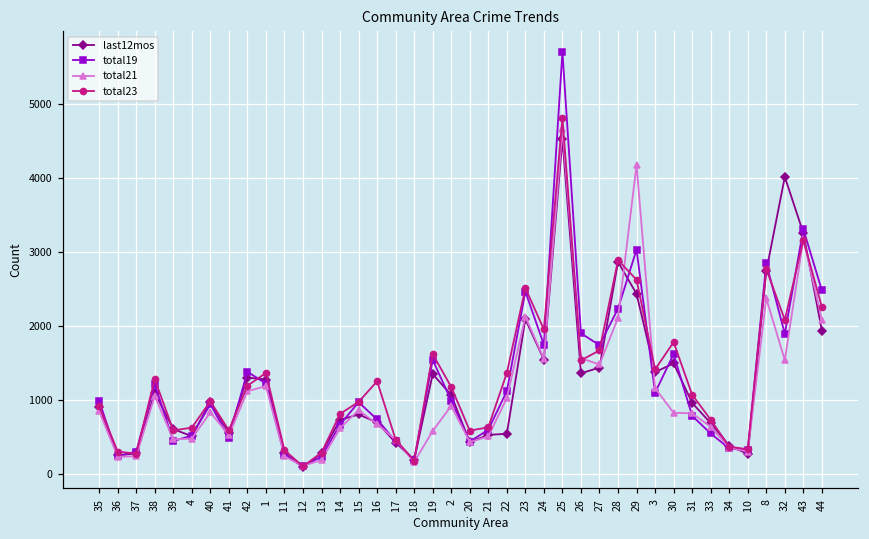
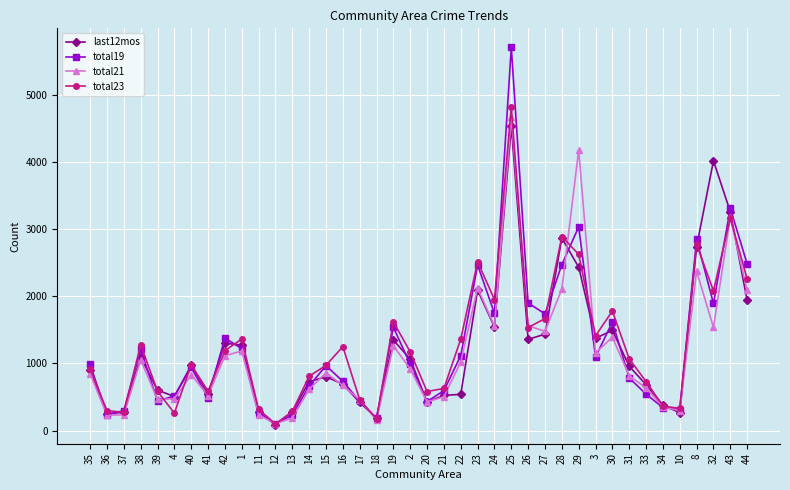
total23, 4: 600 -> 300
total21, 19: 600 -> 1300
total19, 28: 2200 -> 2500
total21, 30: 800 -> 1400
